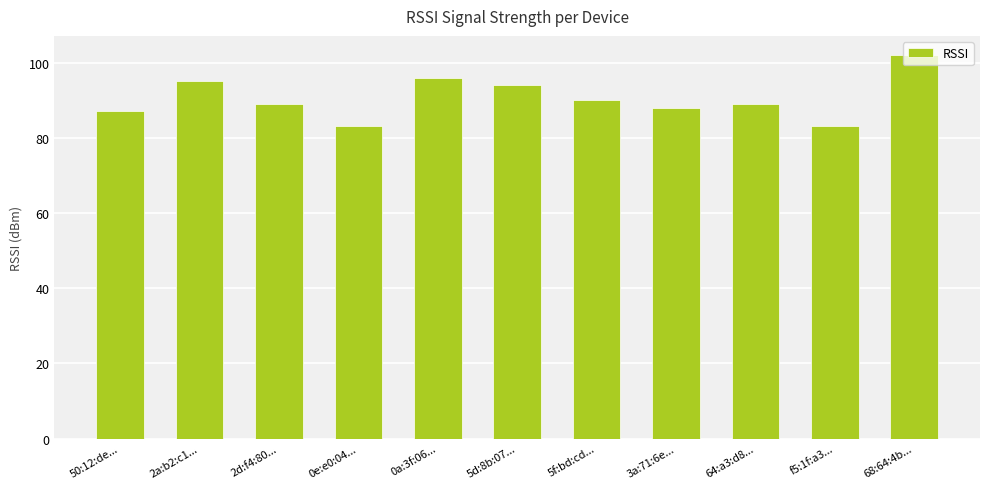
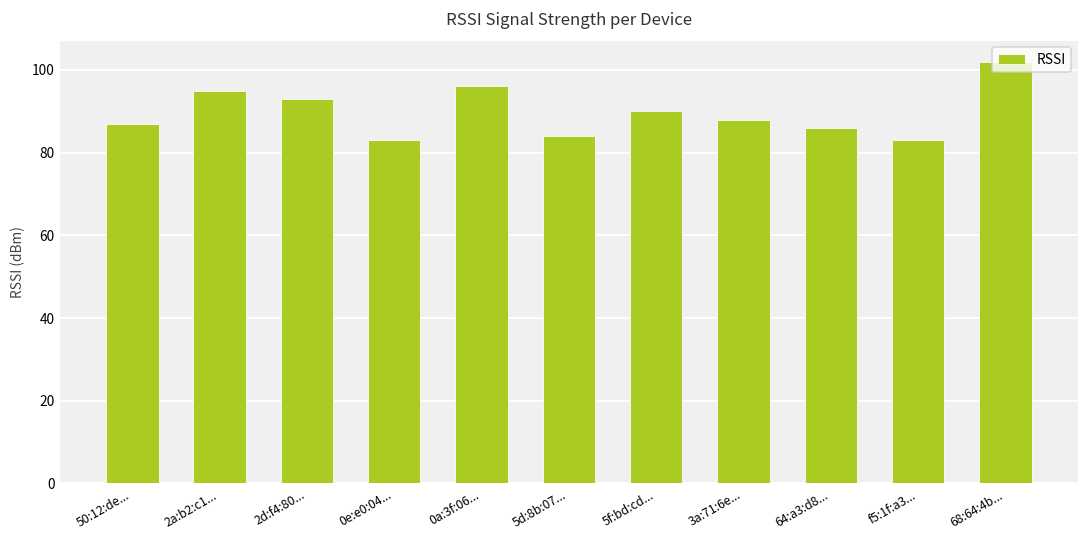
2d:f4:80...: 89 -> 93
5d:8b:07...: 94 -> 84
64:a3:d8...: 89 -> 86
